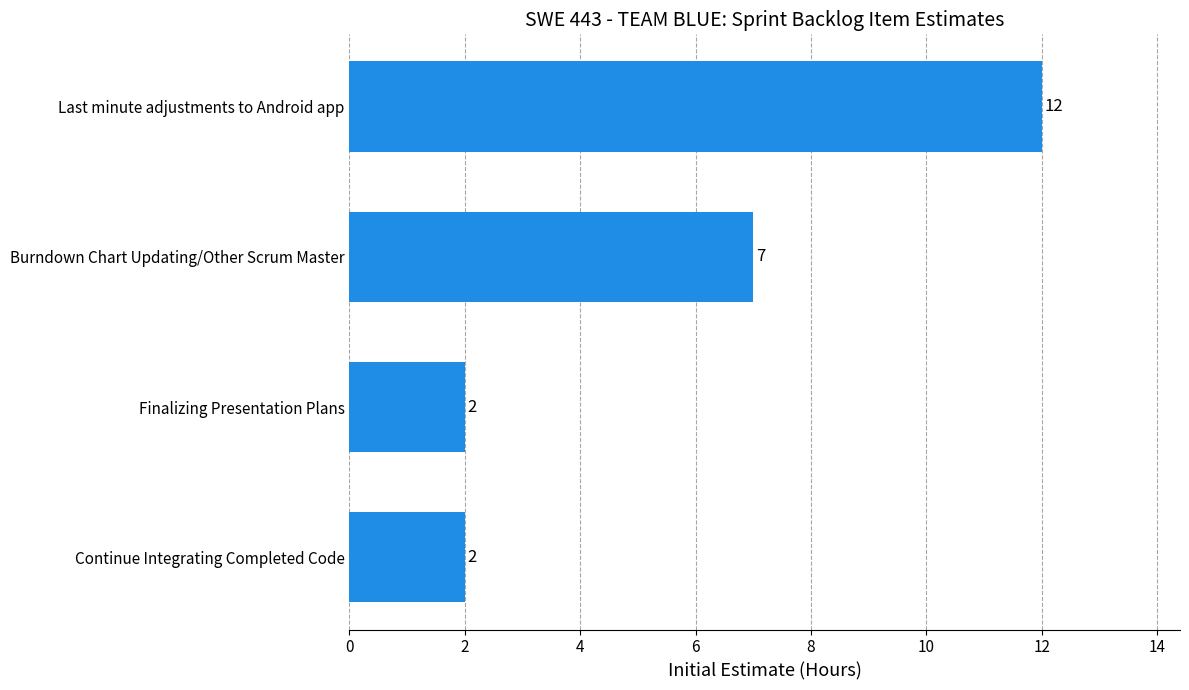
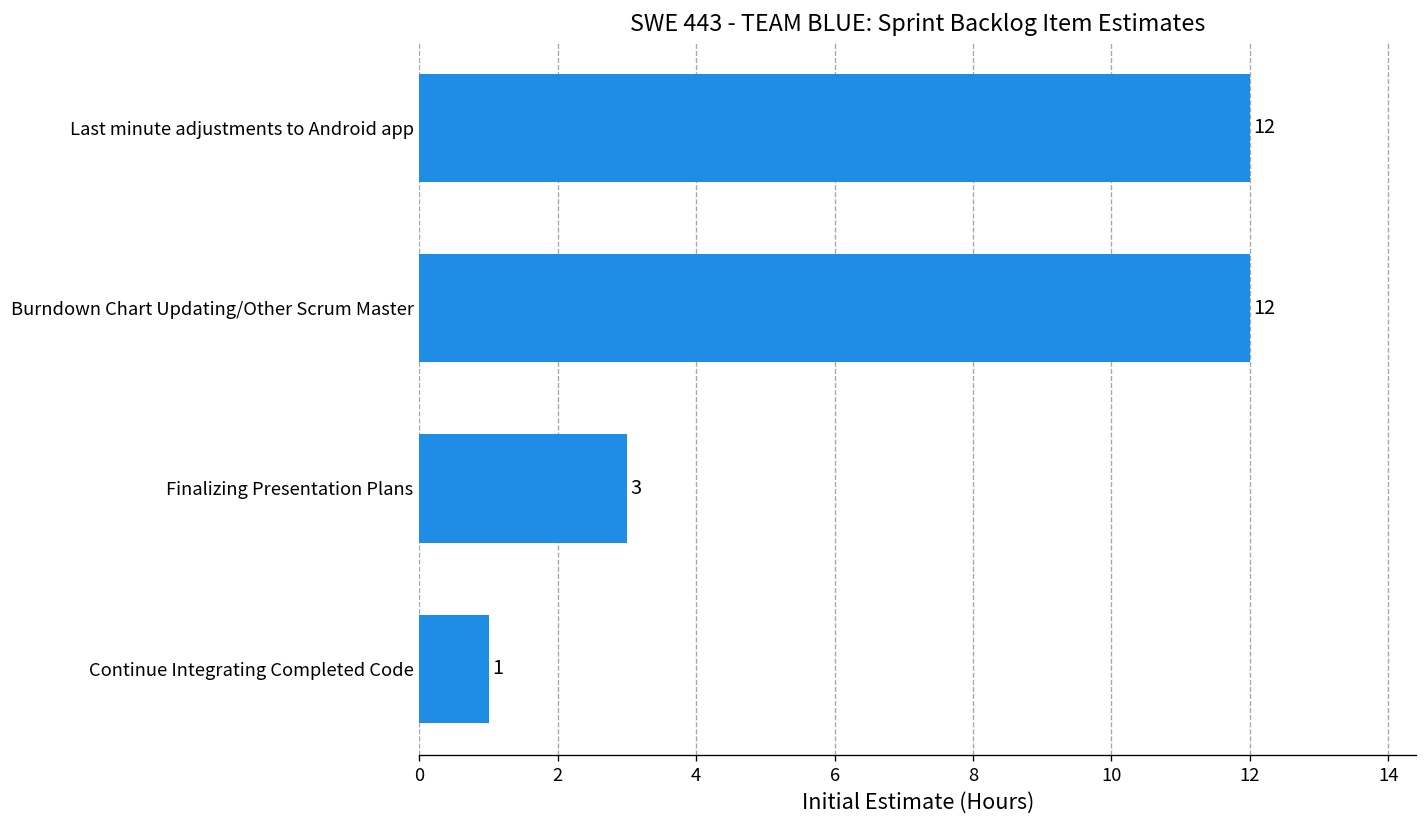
Burndown Chart Updating/Other Scrum Master: 7 -> 12
Finalizing Presentation Plans: 2 -> 3
Continue Integrating Completed Code: 2 -> 1
